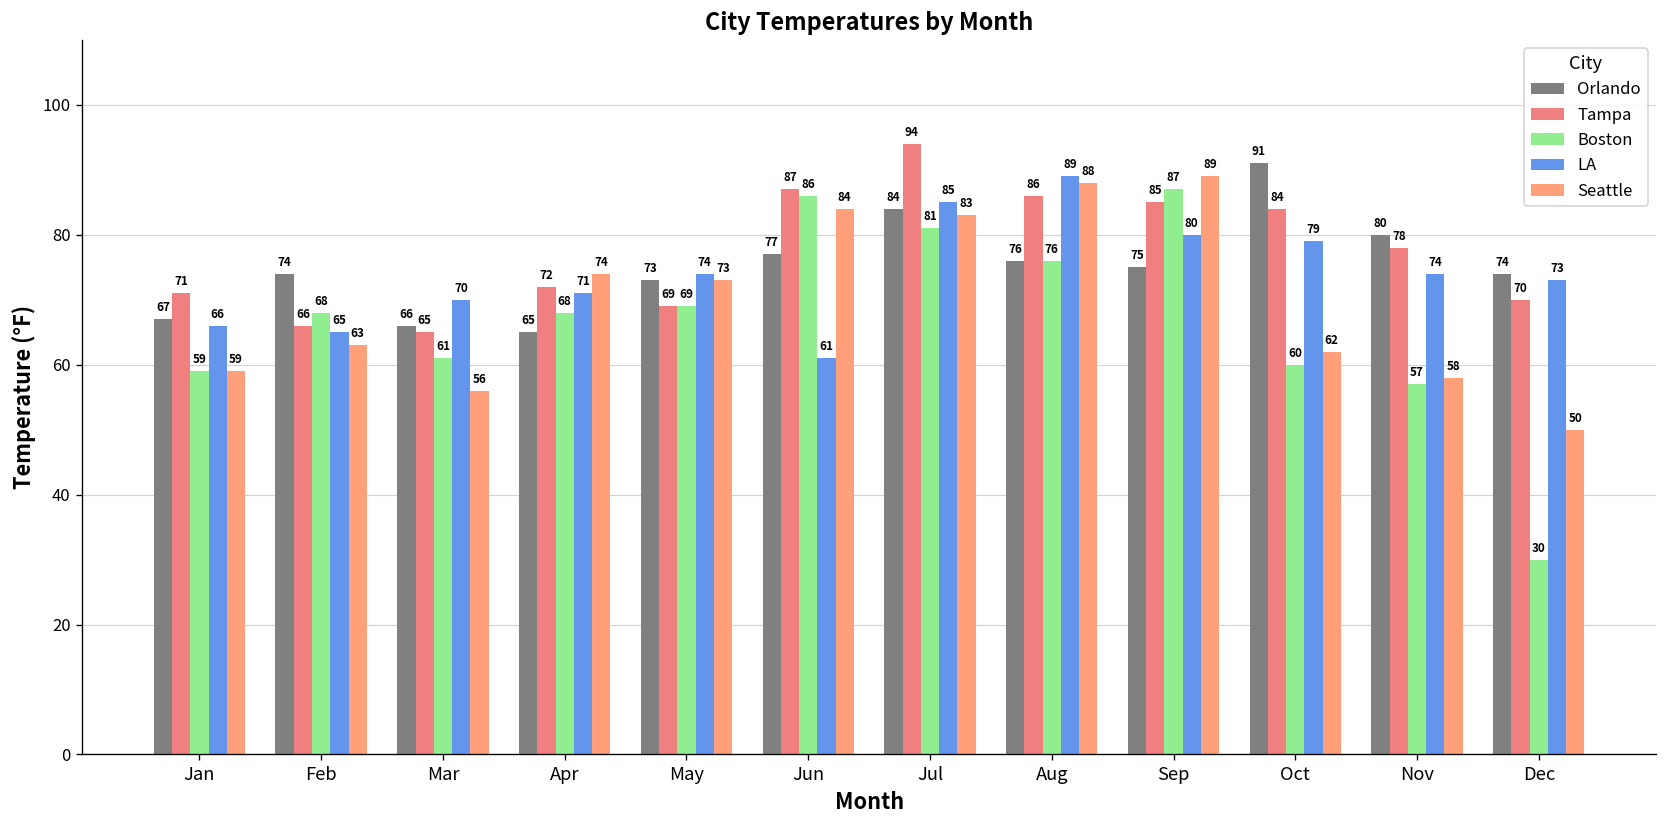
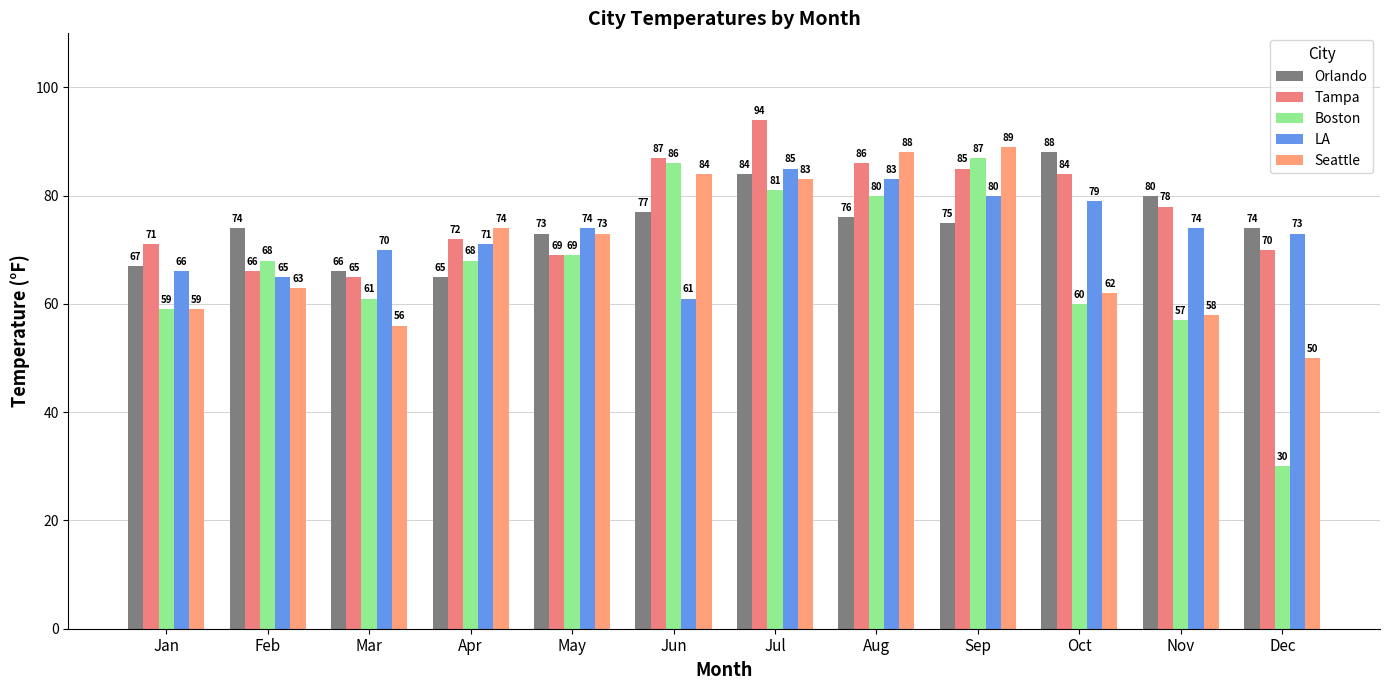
Boston, Aug: 76 -> 80
LA, Aug: 89 -> 83
Orlando, Oct: 91 -> 88
